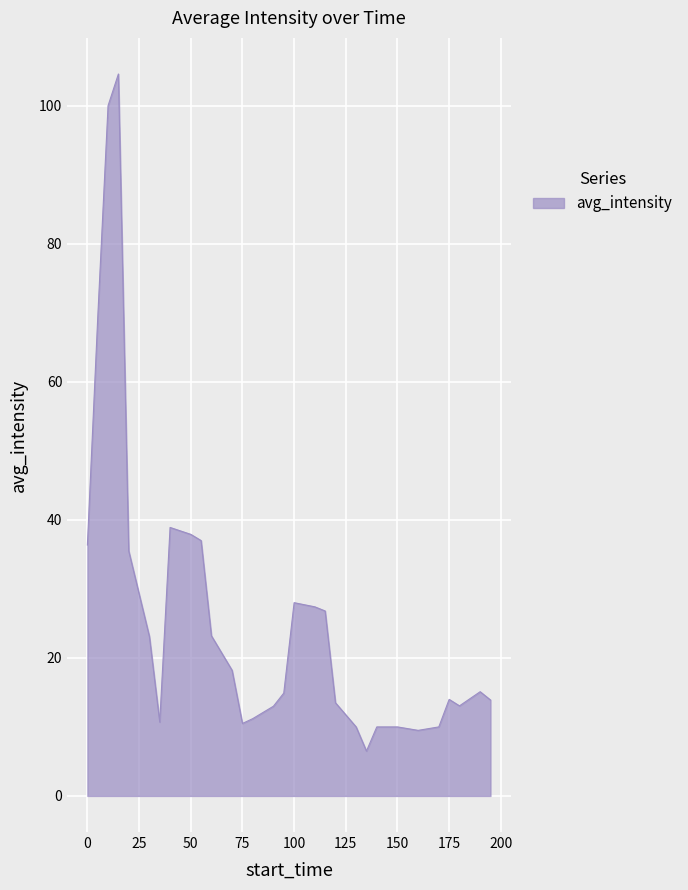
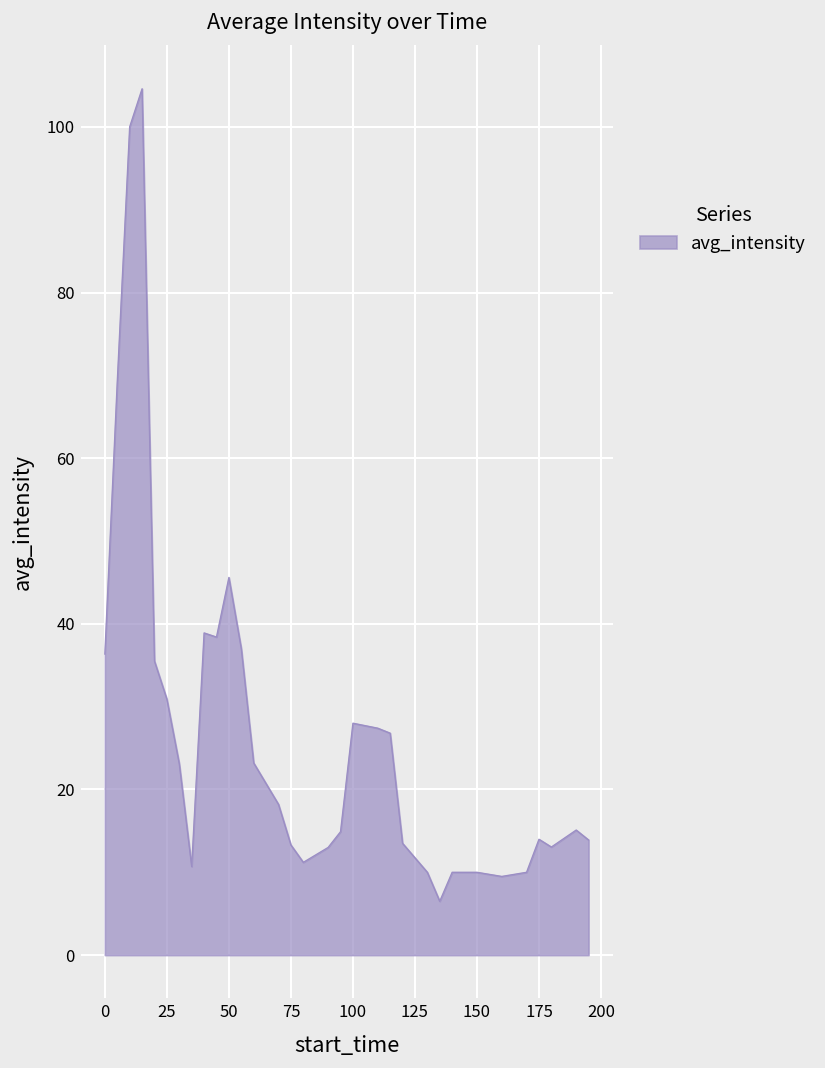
25: 29 -> 31
50: 38 -> 46
75: 11 -> 13
